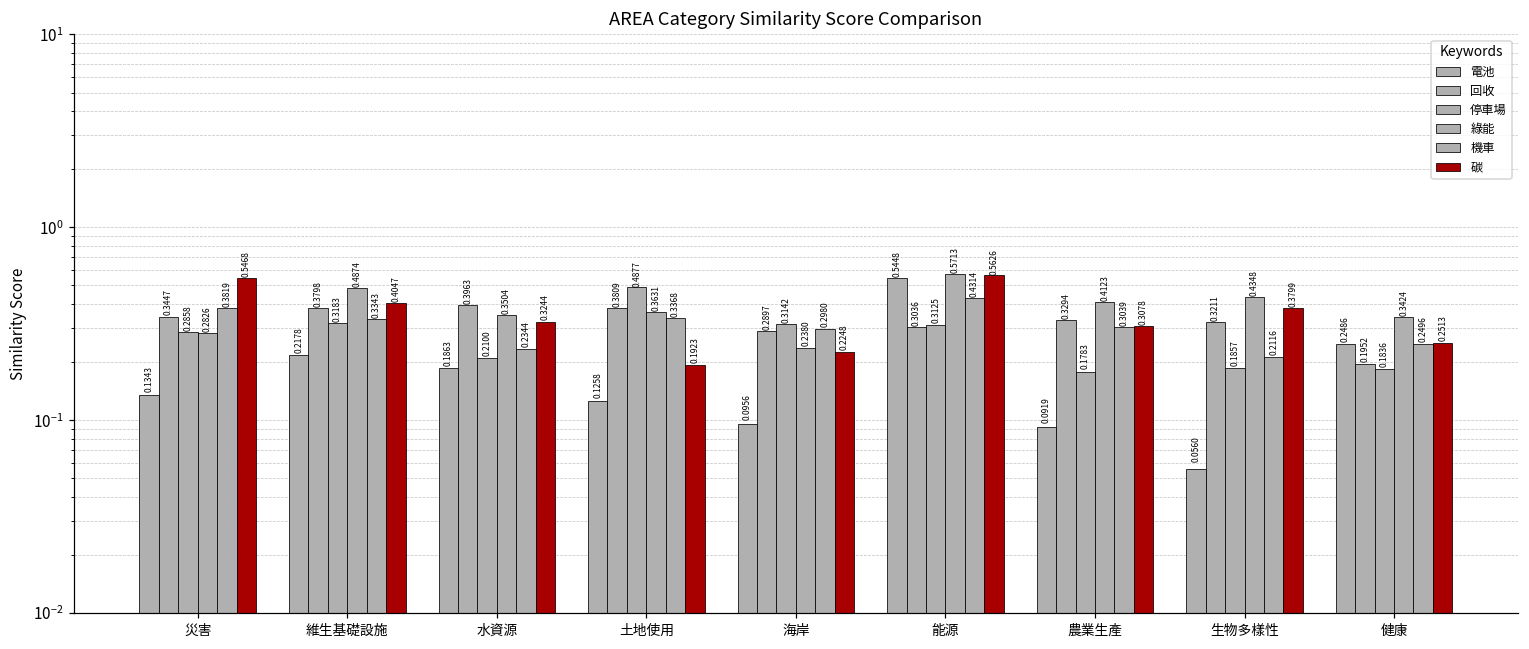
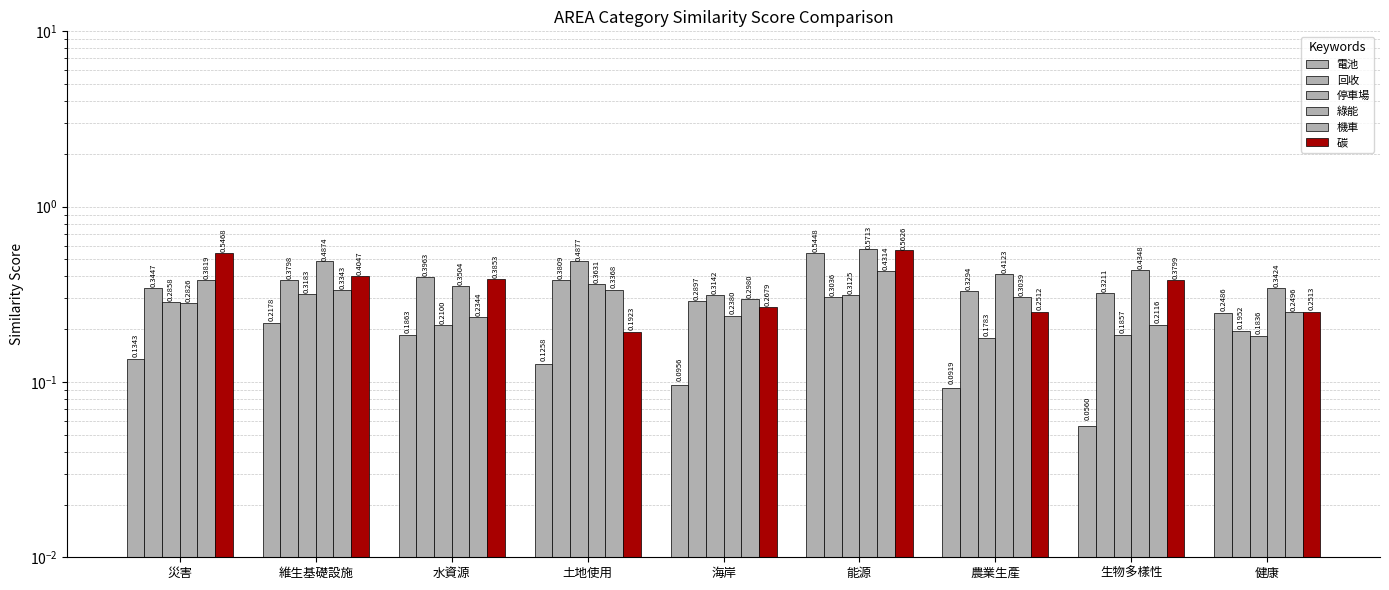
碳, 水資源: 0.3244 -> 0.3853
碳, 海岸: 0.2248 -> 0.2679
碳, 農業生產: 0.3078 -> 0.2512
